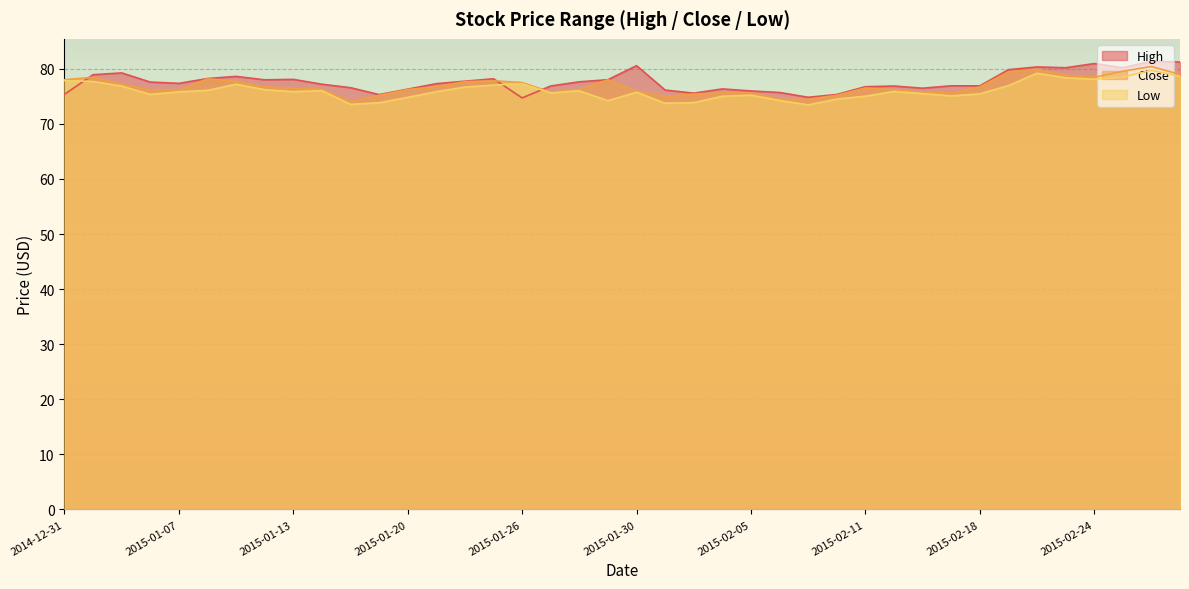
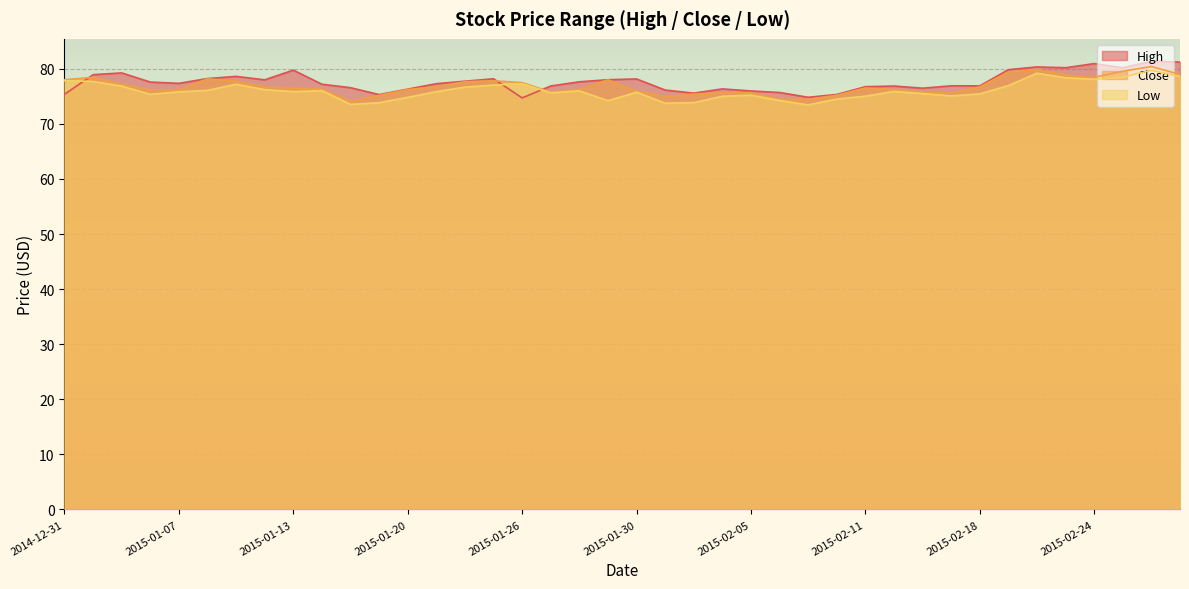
High, 2015-01-13: 78 -> 80
High, 2015-01-30: 81 -> 78
